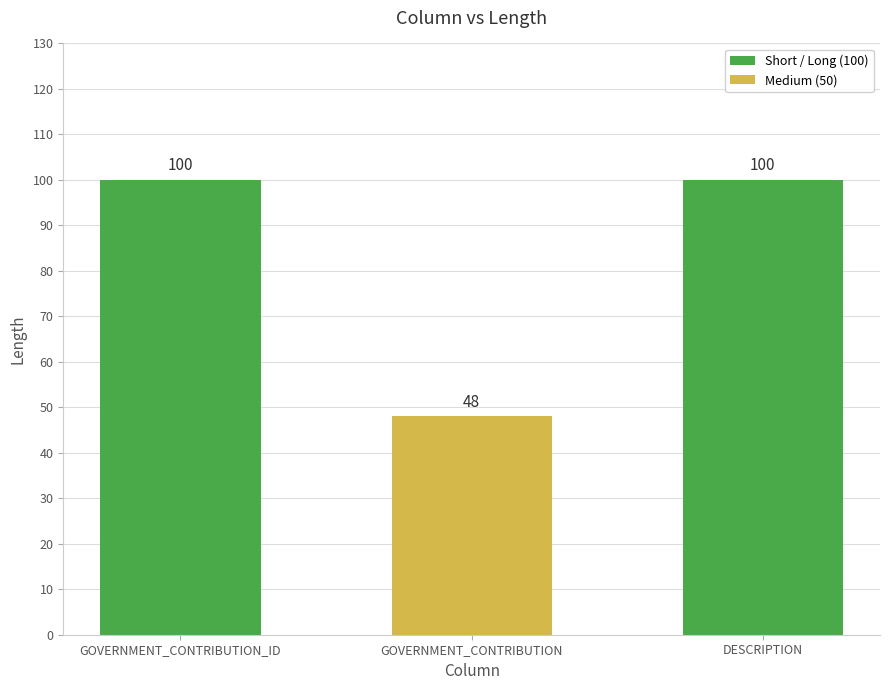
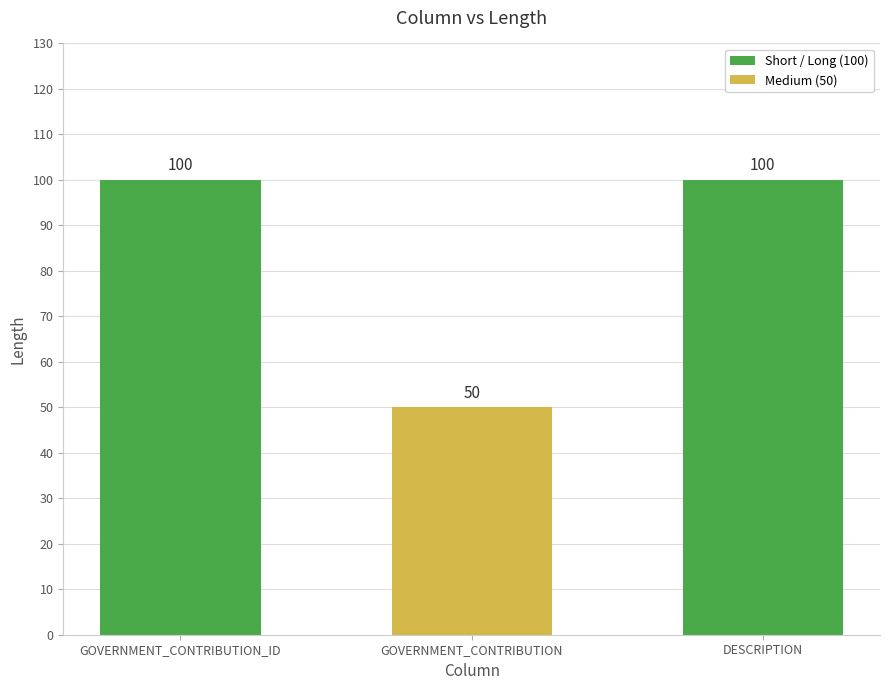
GOVERNMENT_CONTRIBUTION: 48 -> 50
